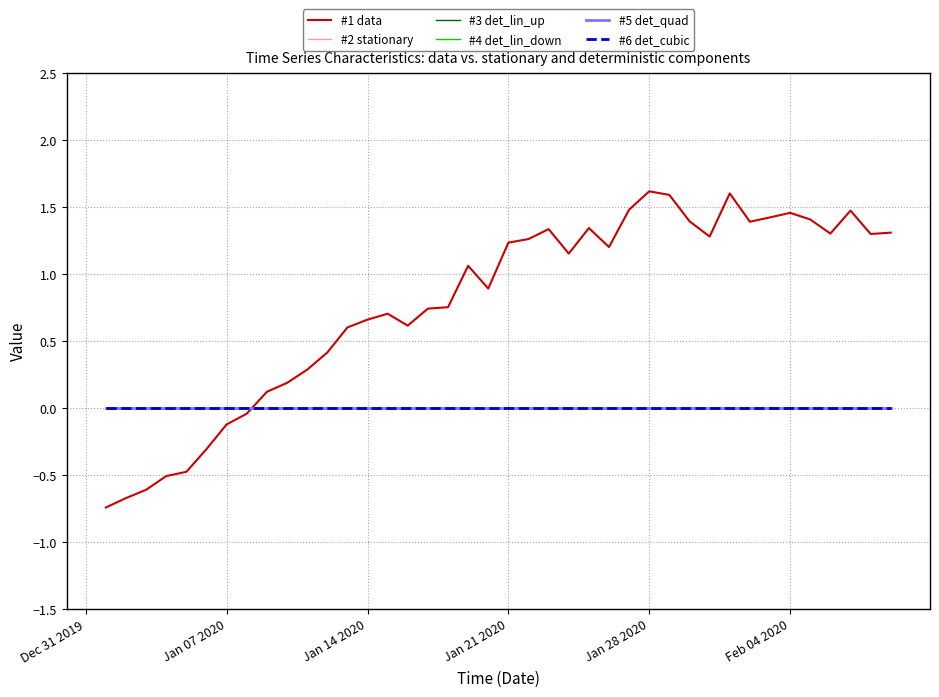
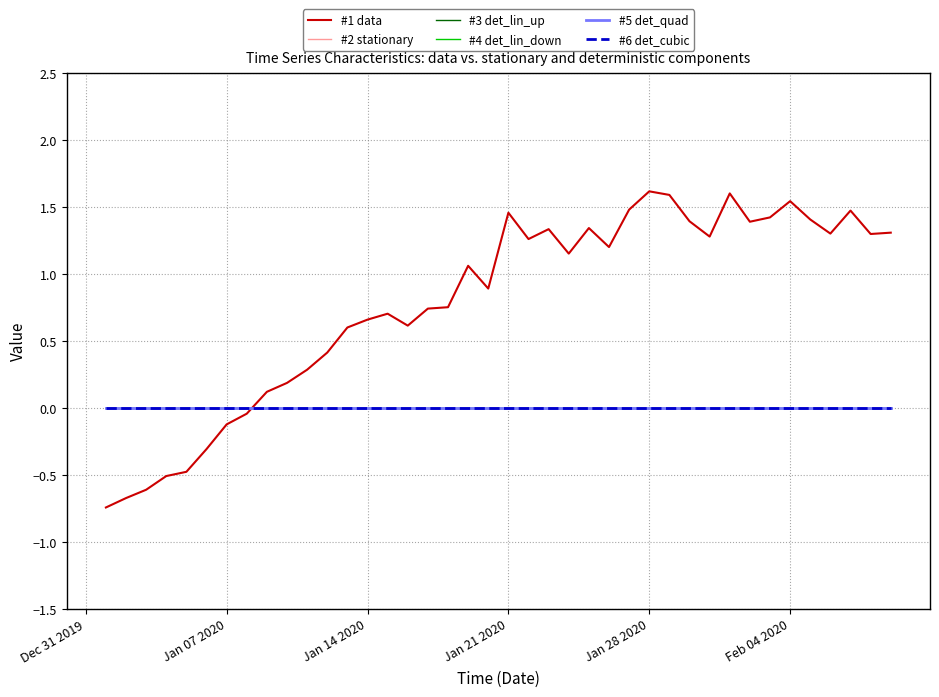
#1 data, Jan 21 2020: 1.23 -> 1.46
#1 data, Feb 04 2020: 1.46 -> 1.54
